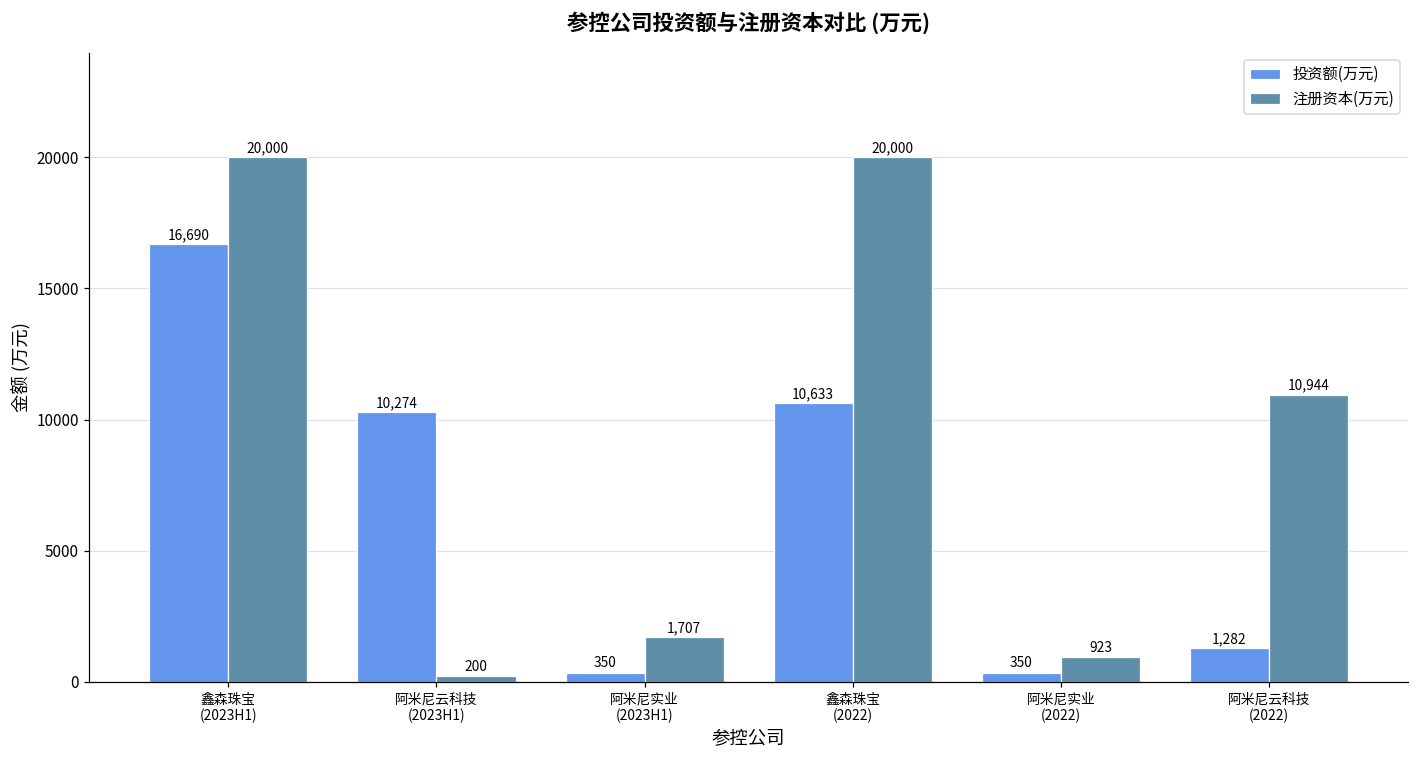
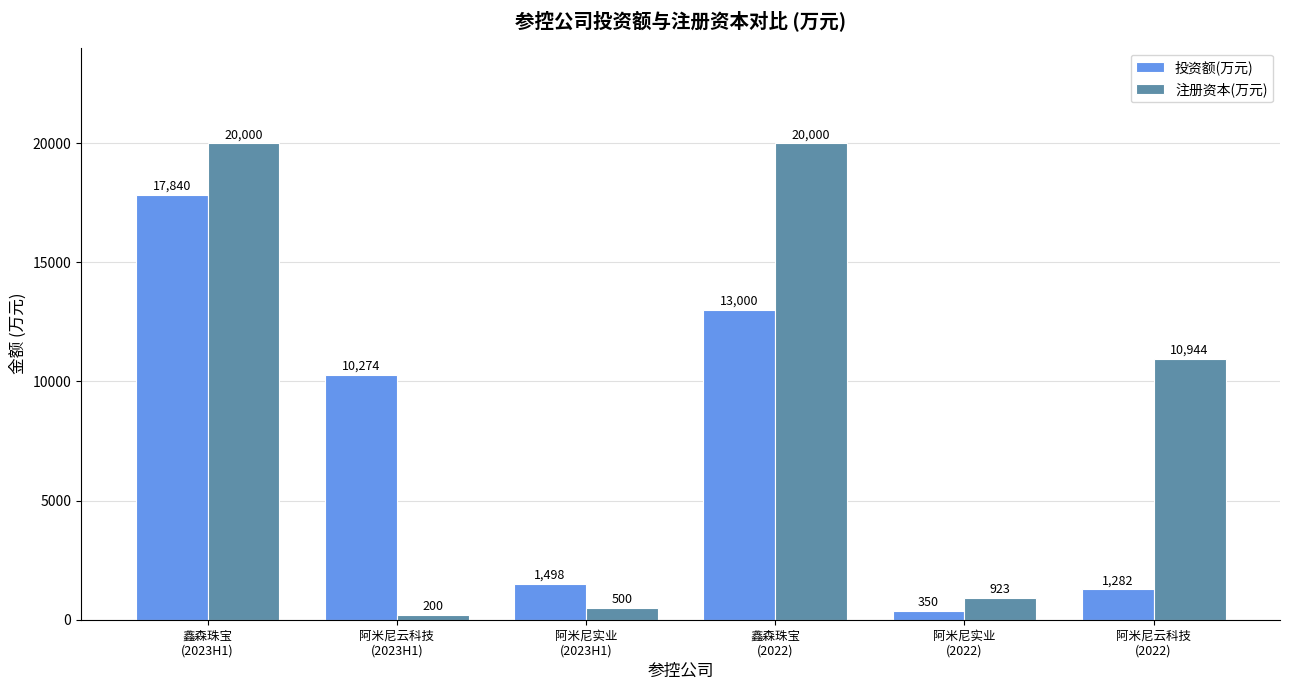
投资额(万元), 鑫森珠宝 (2023H1): 16,690 -> 17,840
投资额(万元), 阿米尼实业 (2023H1): 350 -> 1,498
注册资本(万元), 阿米尼实业 (2023H1): 1,707 -> 500
投资额(万元), 鑫森珠宝 (2022): 10,633 -> 13,000
